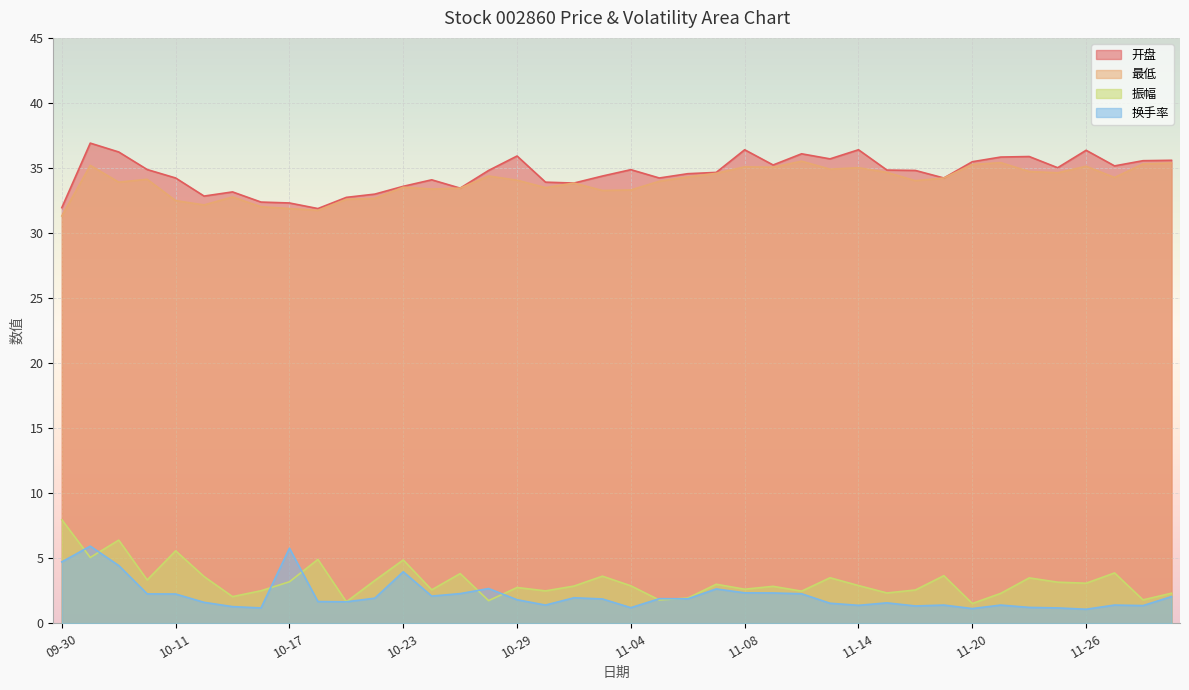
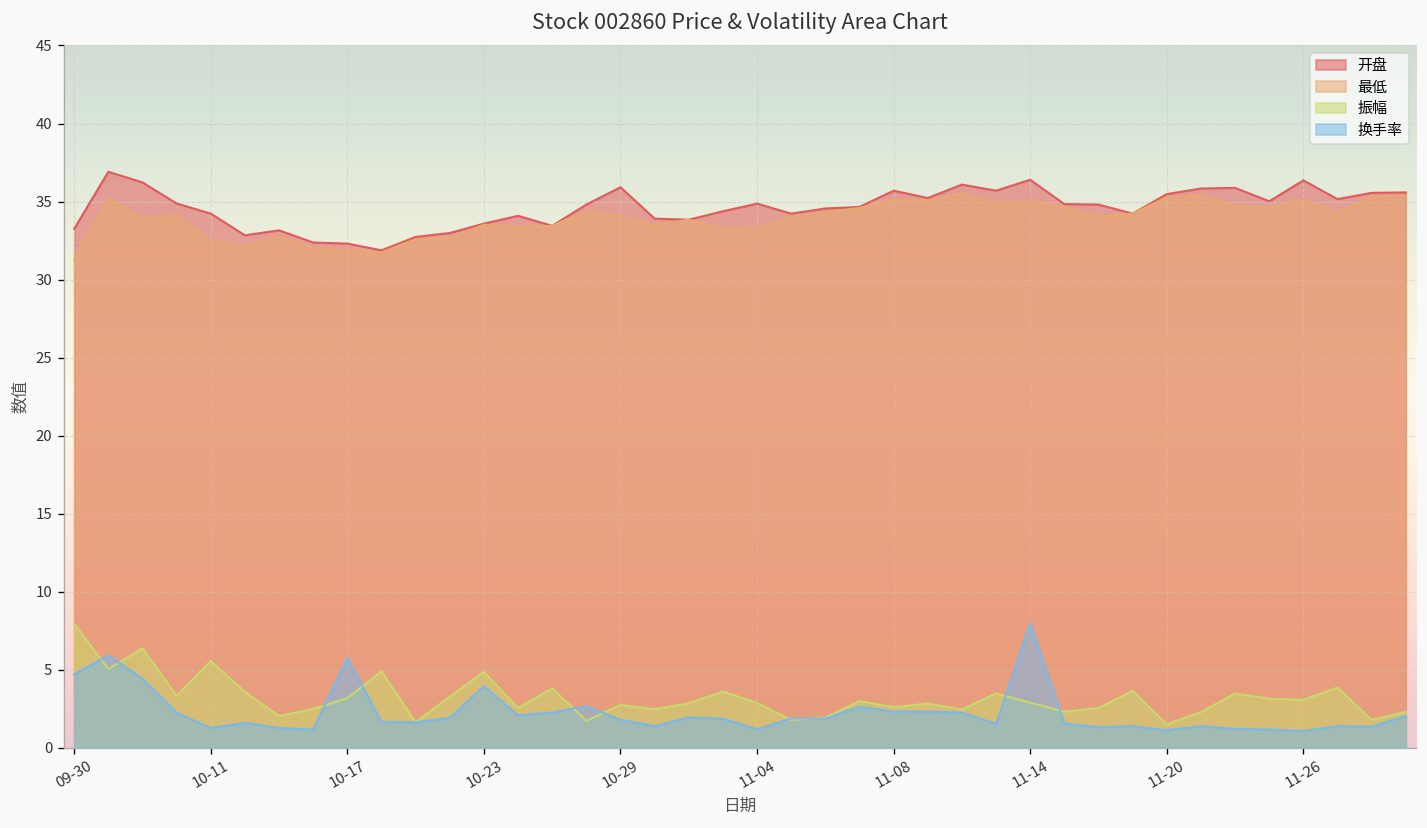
开盘, 09-30: 32.0 -> 33.3
换手率, 10-11: 2.3 -> 1.3
开盘, 11-08: 36.4 -> 35.7
换手率, 11-14: 1.4 -> 8.0
